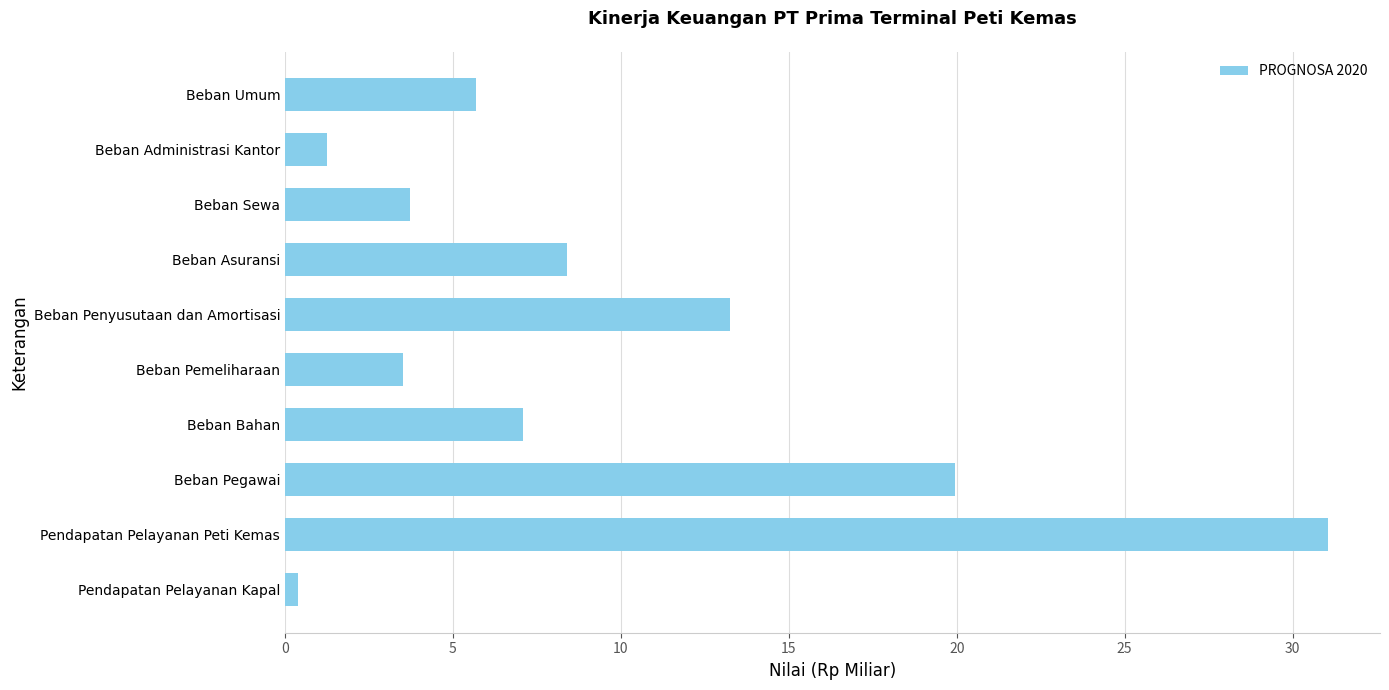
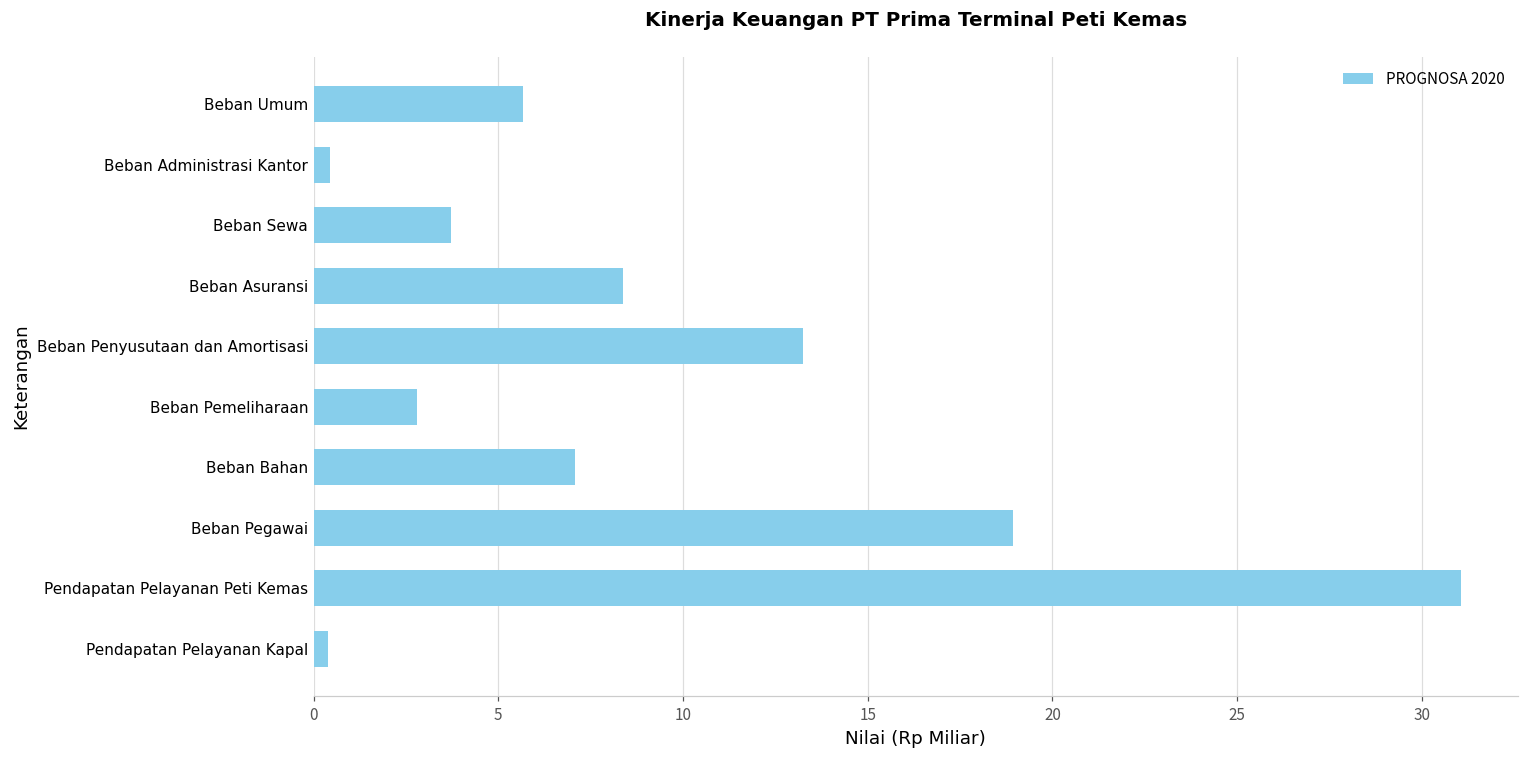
Beban Administrasi Kantor: 1.2 -> 0.4
Beban Pemeliharaan: 3.5 -> 2.8
Beban Pegawai: 19.9 -> 18.9
